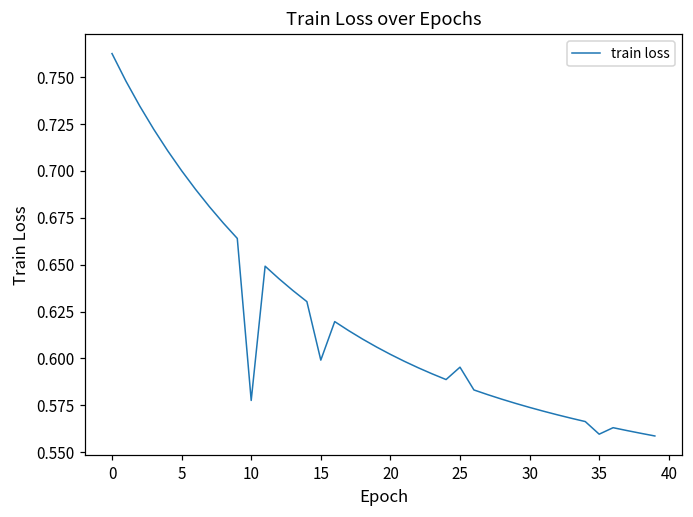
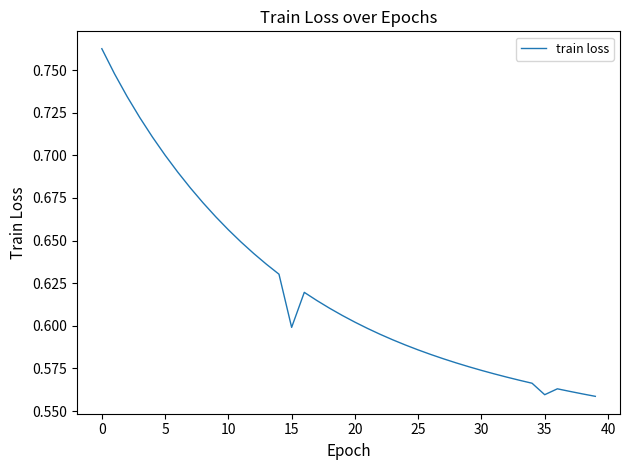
10: 0.578 -> 0.656
25: 0.595 -> 0.586
